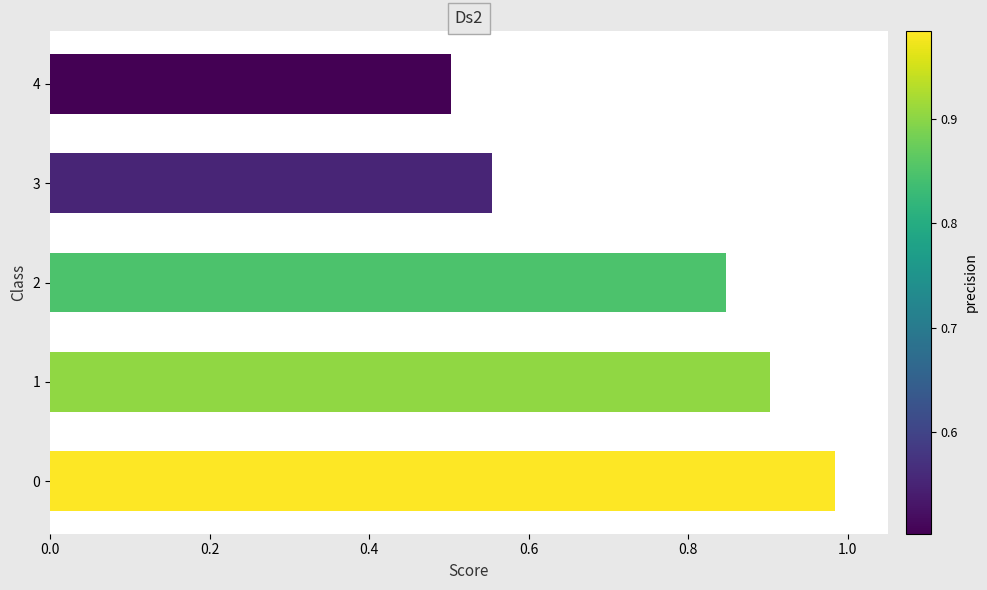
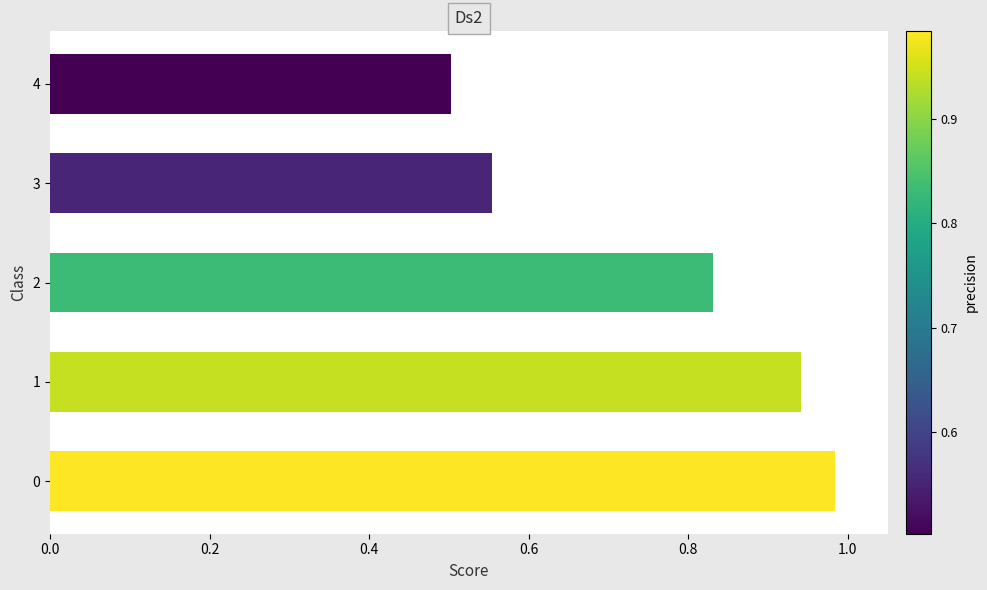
2: 0.85 -> 0.83
1: 0.90 -> 0.94
